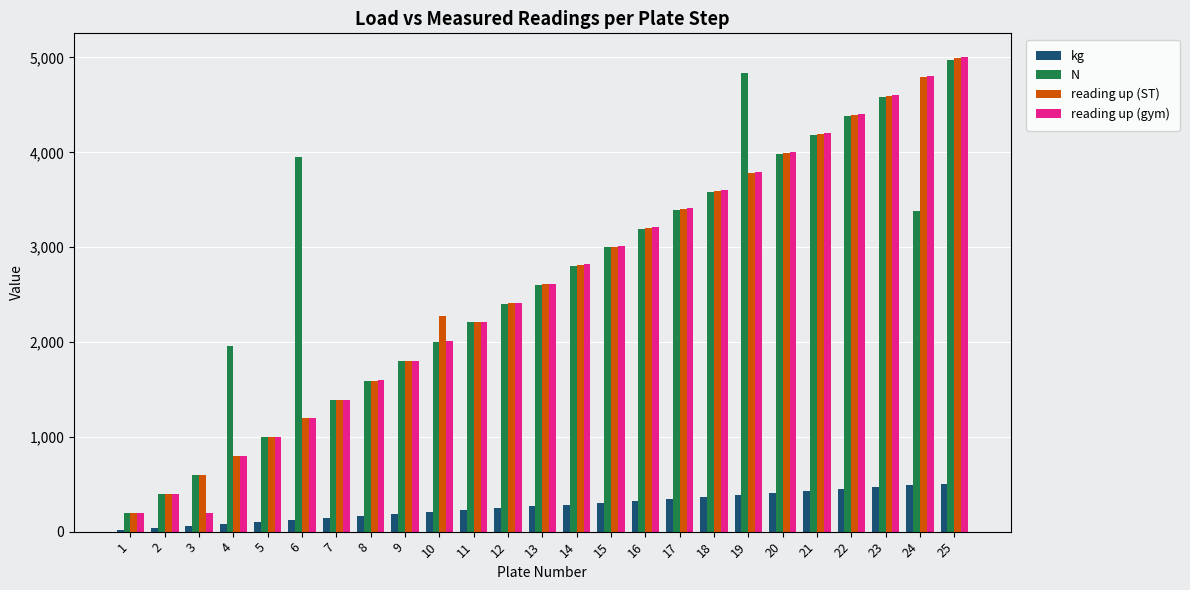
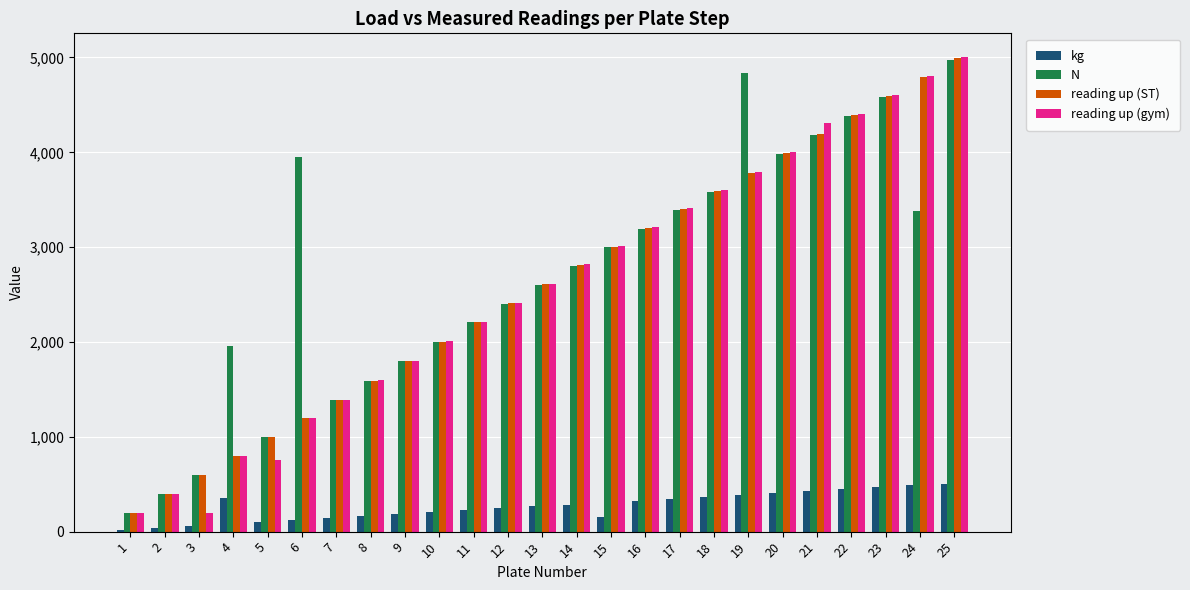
kg, 4: 100 -> 400
reading up (gym), 5: 1,000 -> 800
reading up (ST), 10: 2,300 -> 2,000
kg, 15: 300 -> 200
reading up (gym), 21: 4,200 -> 4,300
